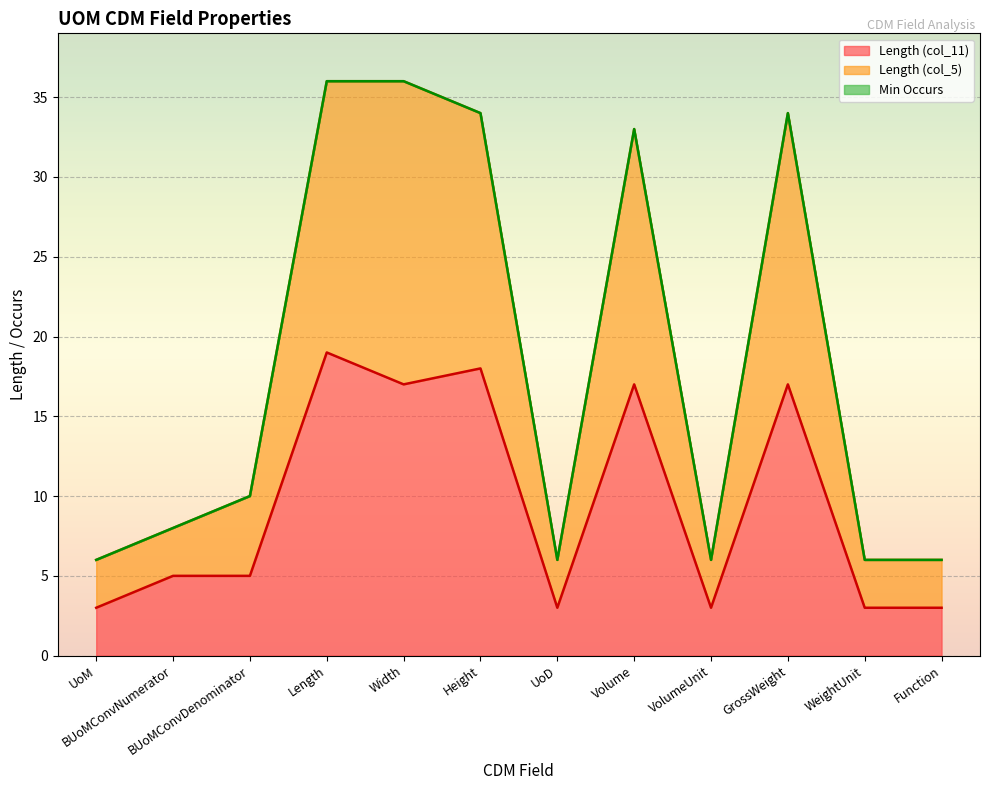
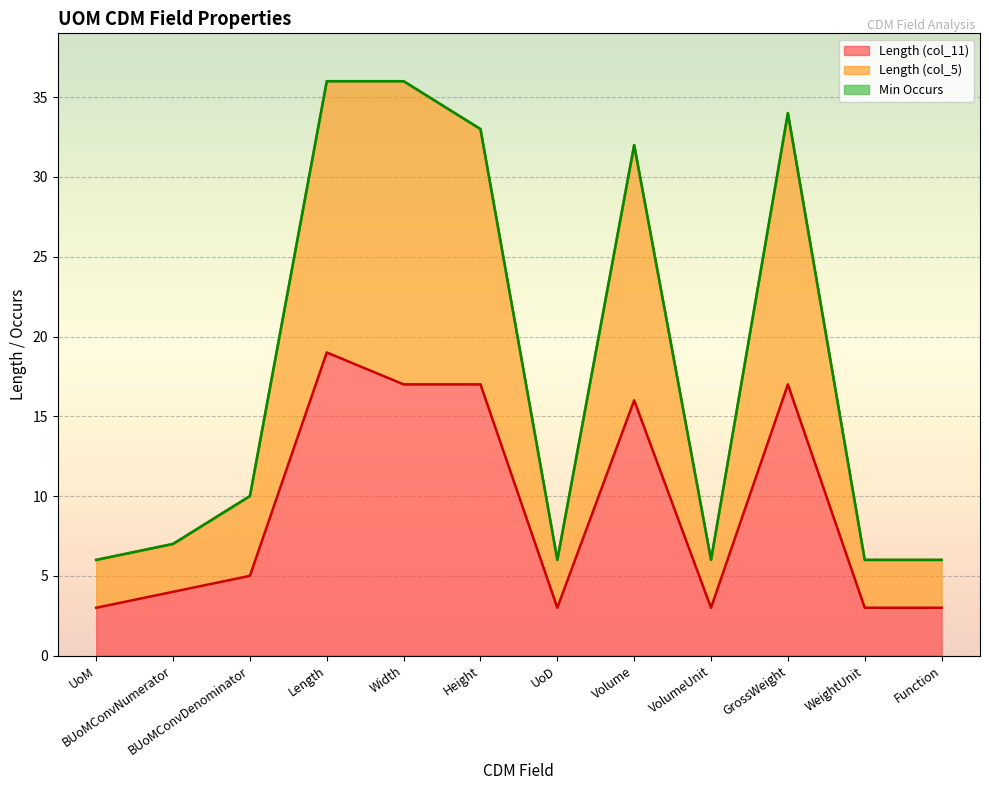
Length (col_11), BUoMConvNumerator: 5 -> 4
Length (col_11), Height: 18 -> 17
Length (col_11), Volume: 17 -> 16
